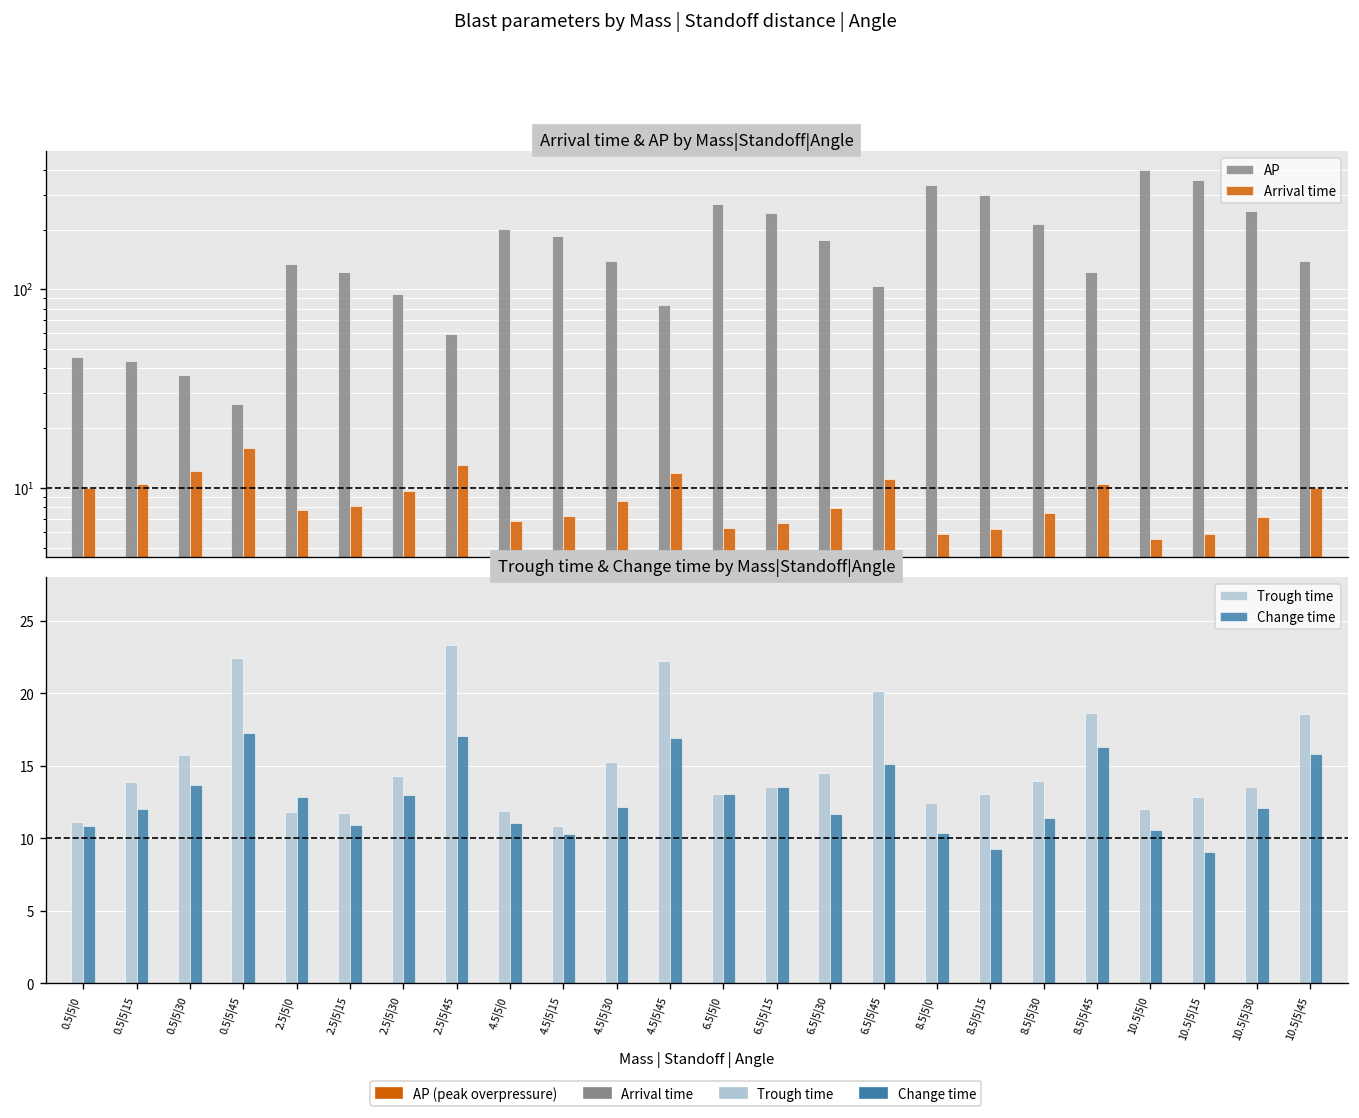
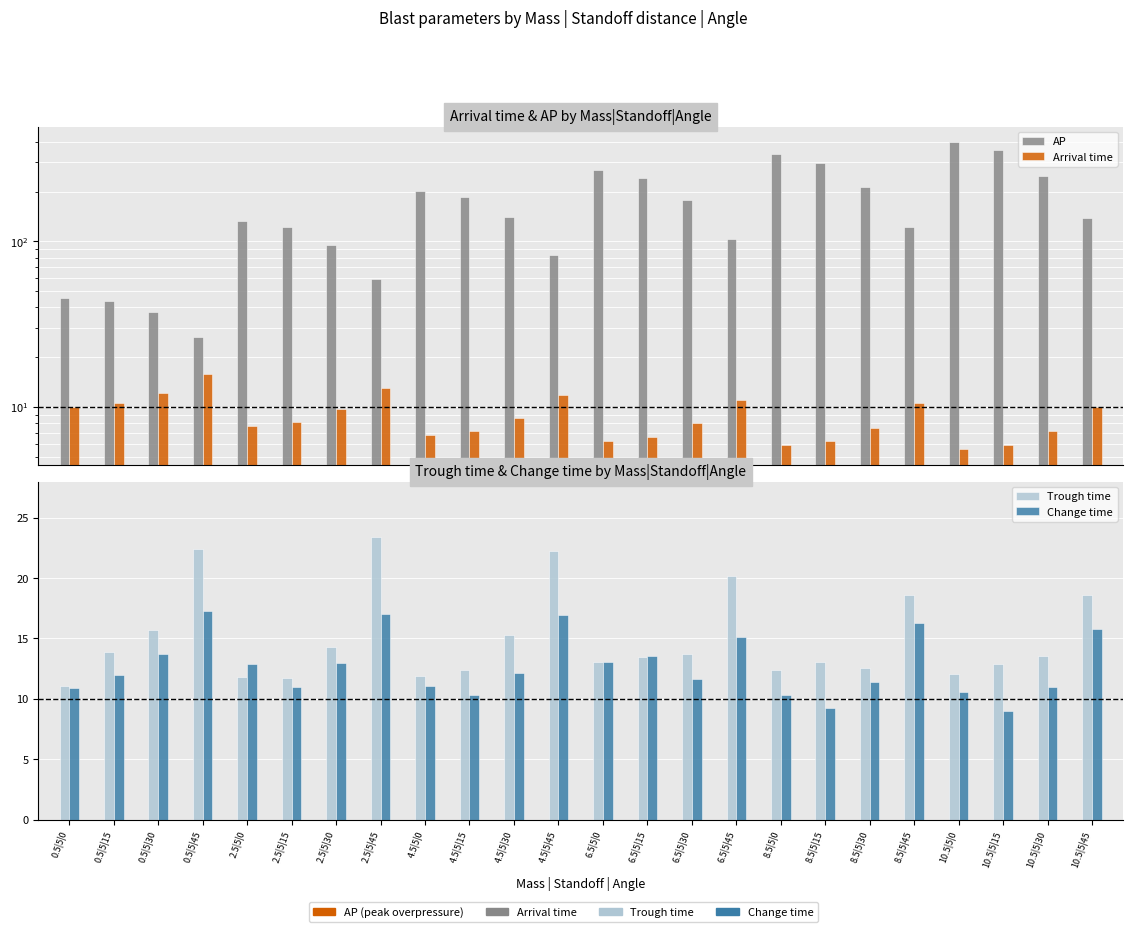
Trough time & Change time by Mass|Standoff|Angle, Trough time, 4.5|5|15: 10.8 -> 12.4
Trough time & Change time by Mass|Standoff|Angle, Trough time, 6.5|5|30: 14.5 -> 13.7
Trough time & Change time by Mass|Standoff|Angle, Trough time, 8.5|5|30: 13.9 -> 12.5
Trough time & Change time by Mass|Standoff|Angle, Change time, 10.5|5|30: 12.1 -> 10.9
